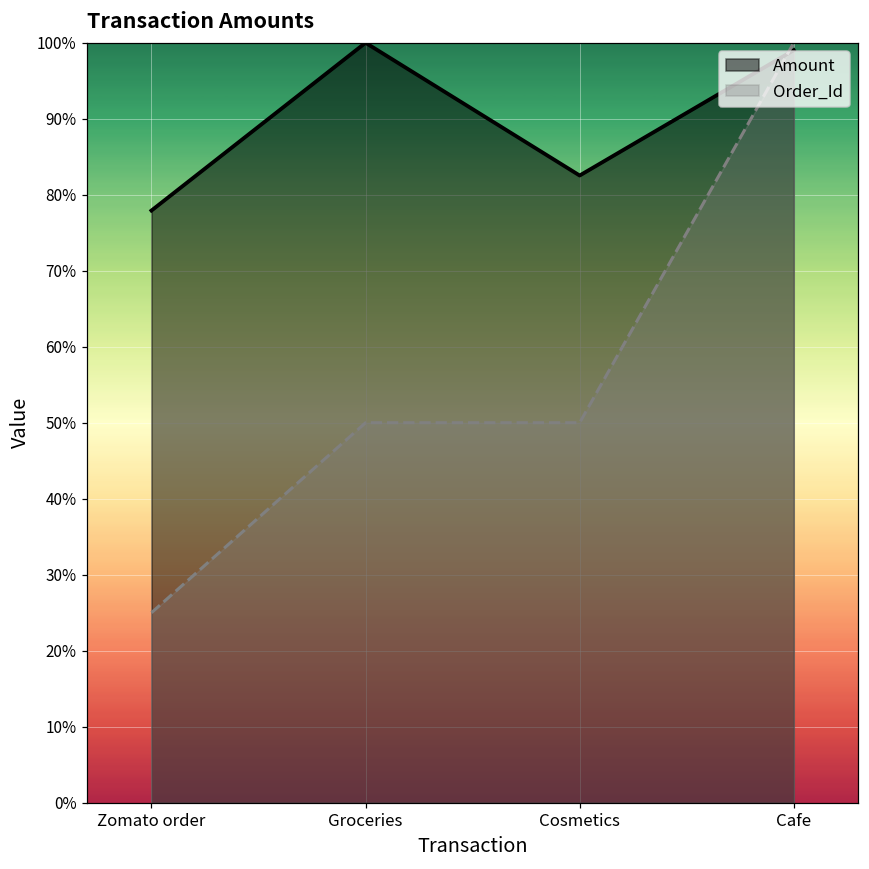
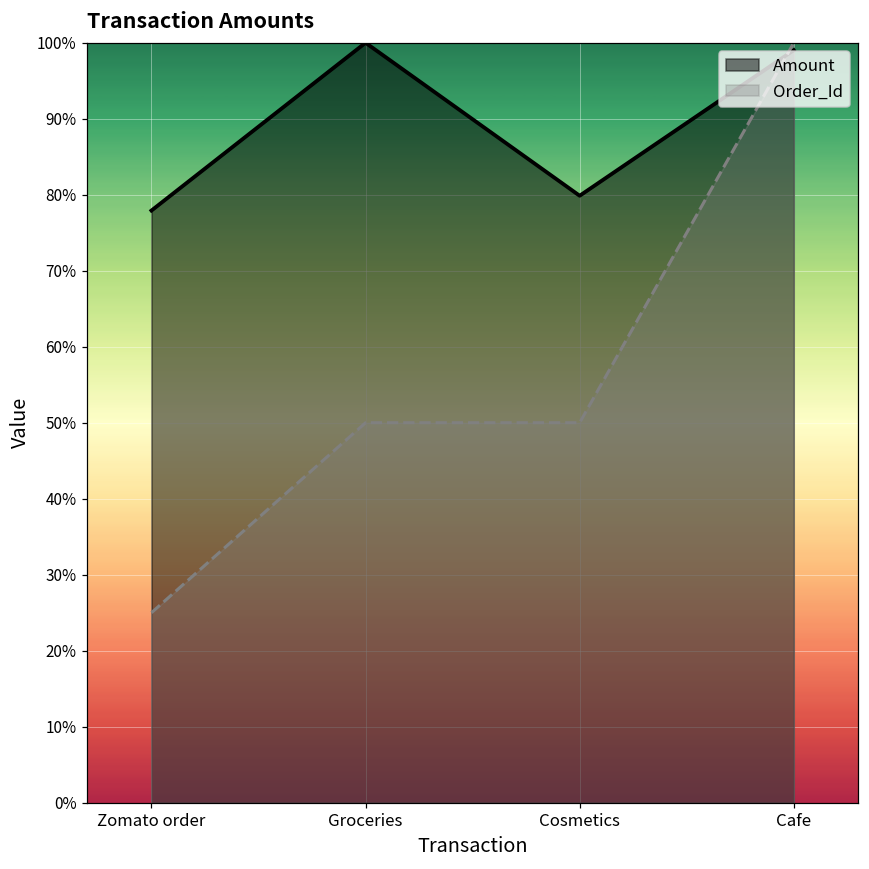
Amount, Cosmetics: 83% -> 80%
